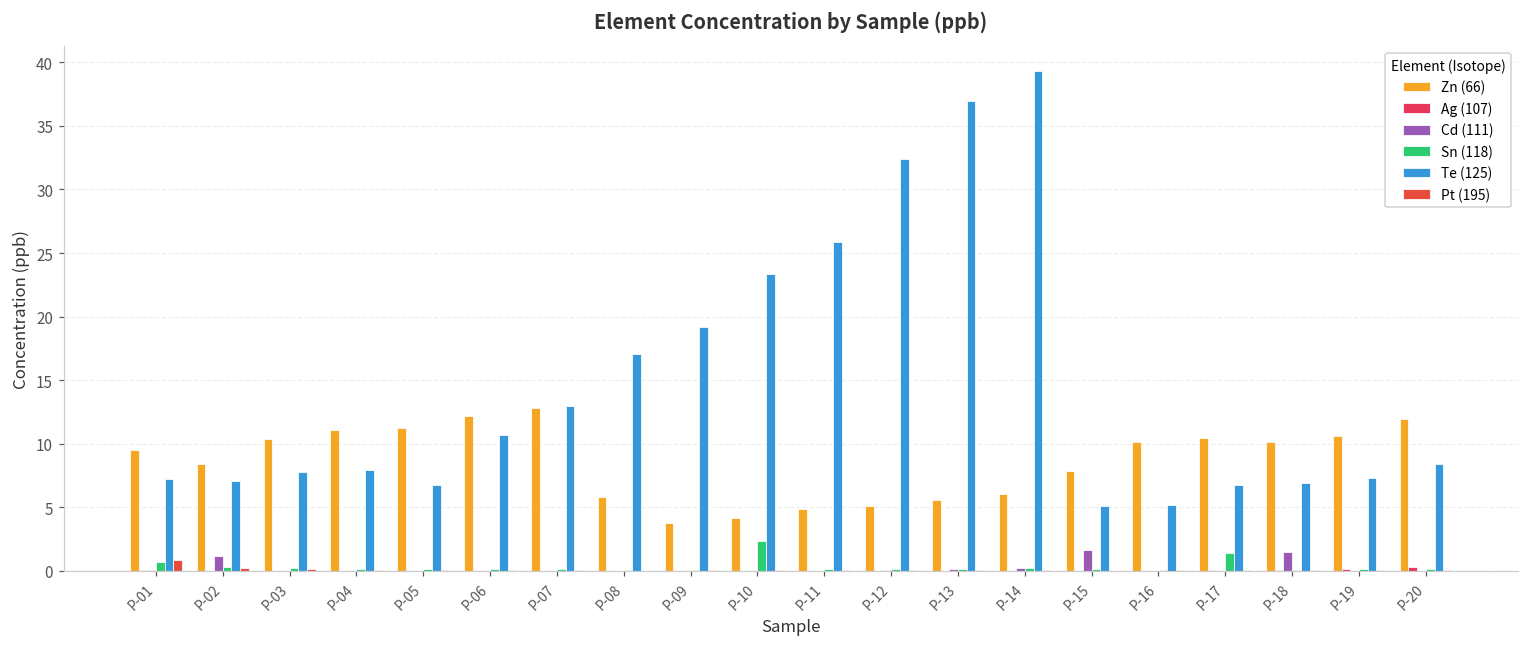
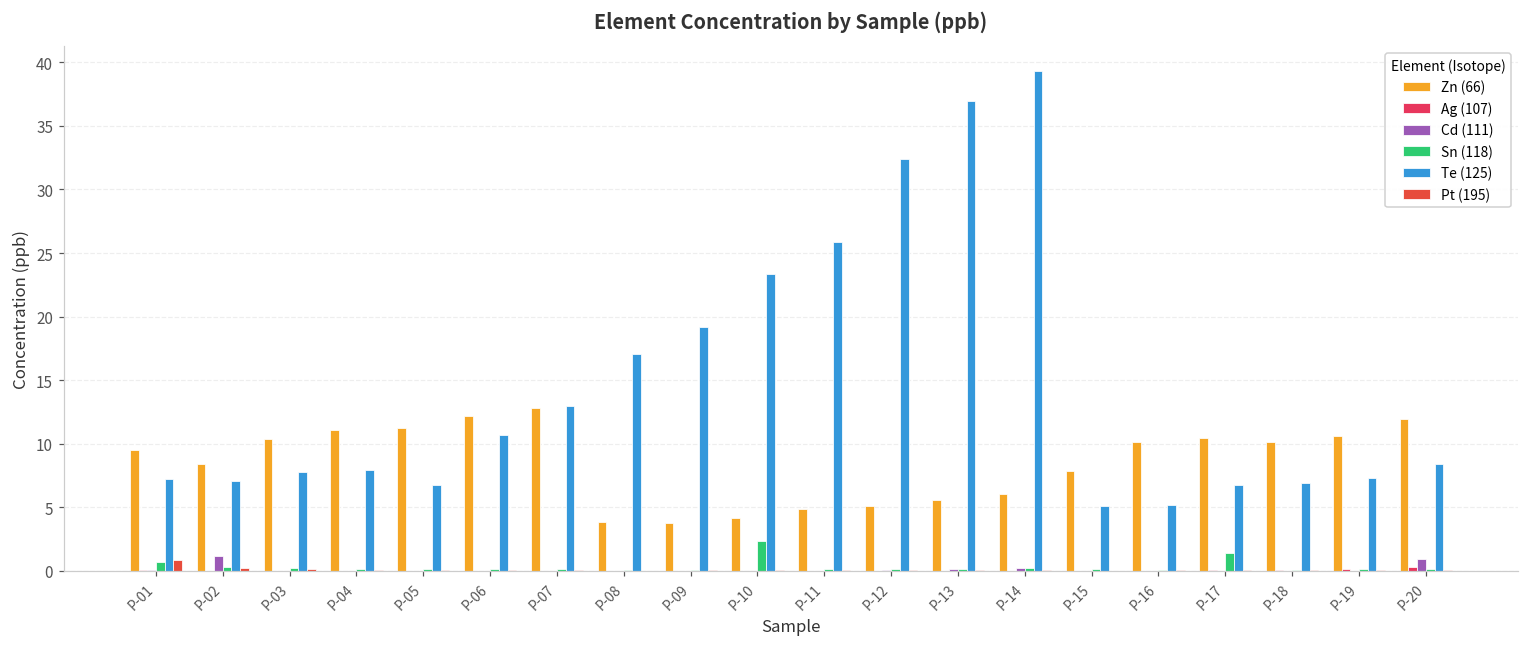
Zn (66), P-08: 5.8 -> 3.9
Cd (111), P-15: 1.7 -> 0.0
Cd (111), P-18: 1.5 -> 0.0
Cd (111), P-20: 0.0 -> 0.9
